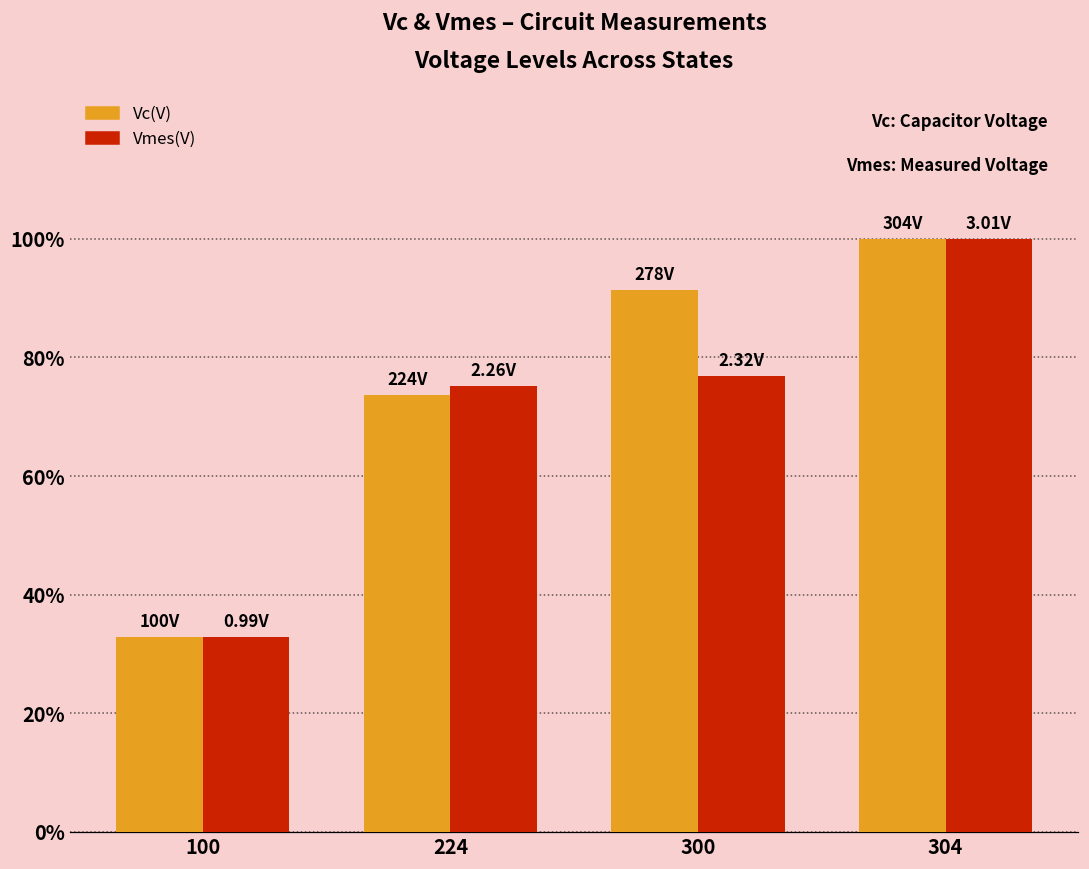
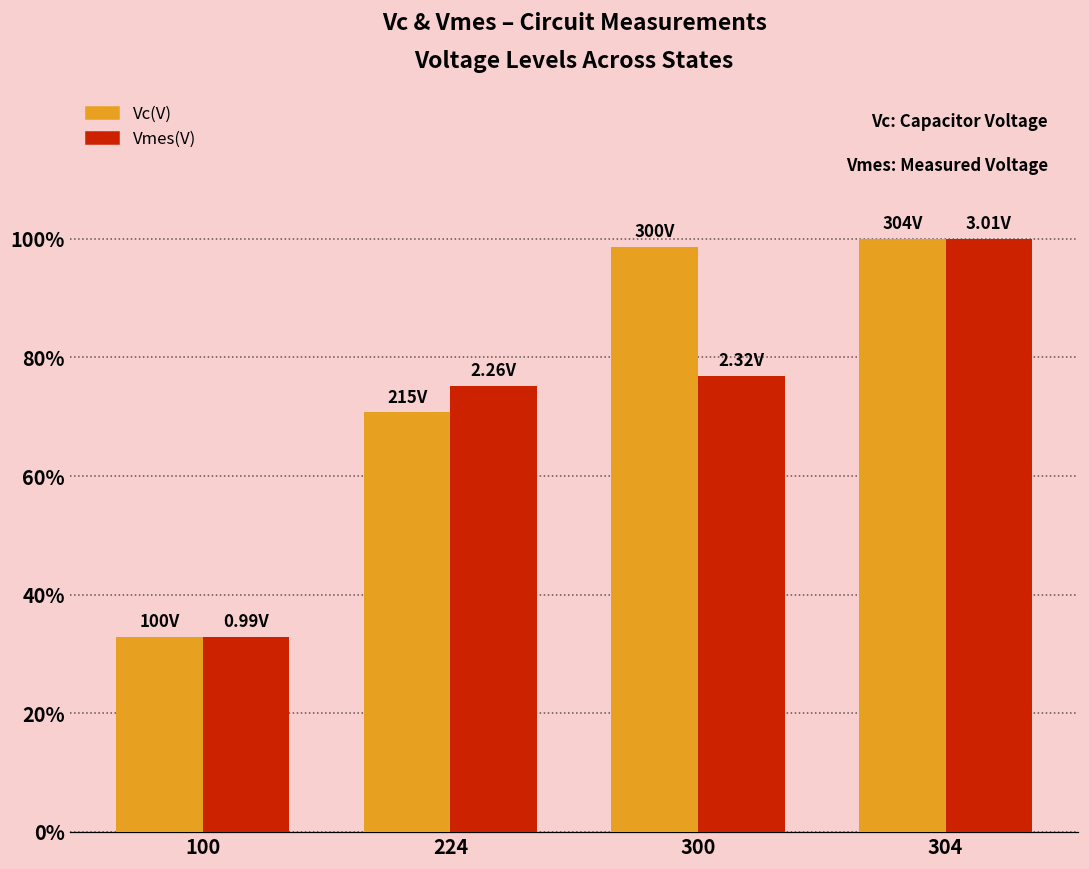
Vc(V), 224: 224V -> 215V
Vc(V), 300: 278V -> 300V
